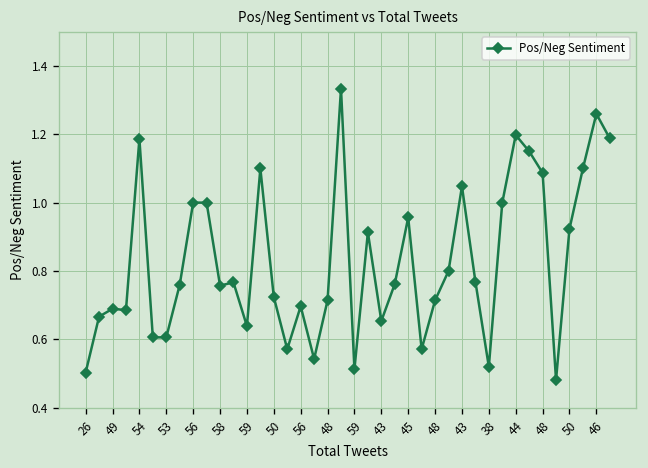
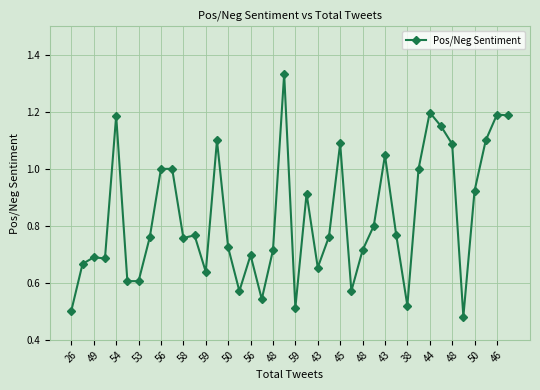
45: 0.96 -> 1.09
46: 1.26 -> 1.19
